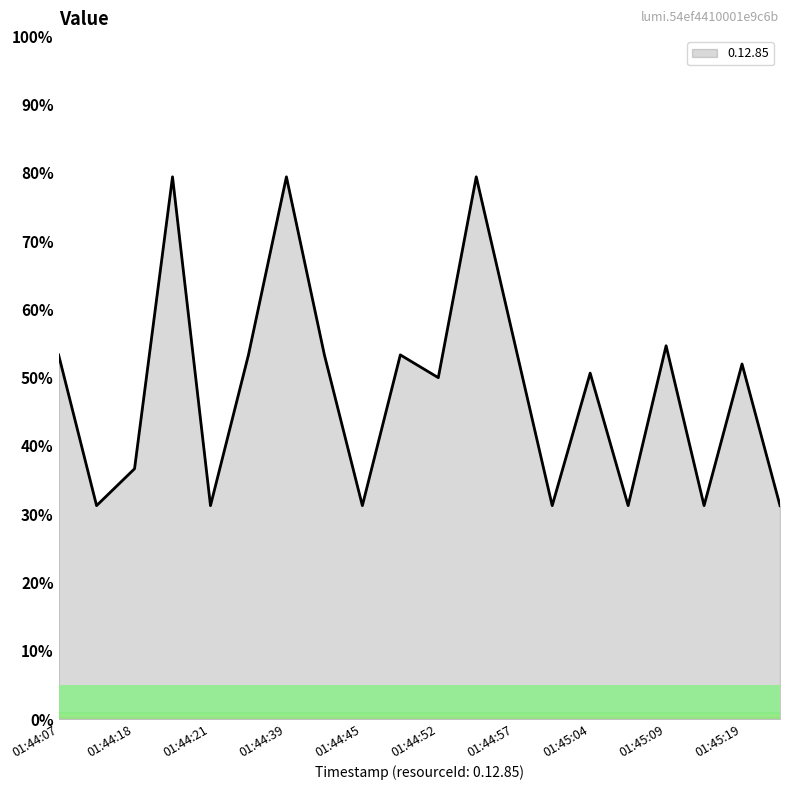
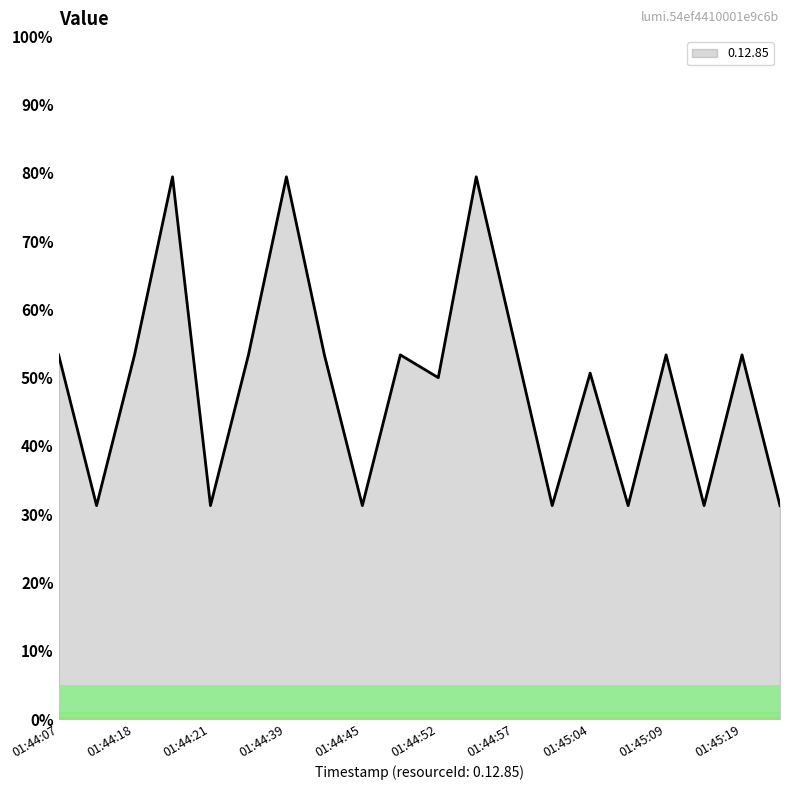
01:44:18: 37% -> 53%
01:45:09: 55% -> 53%
01:45:19: 52% -> 53%
